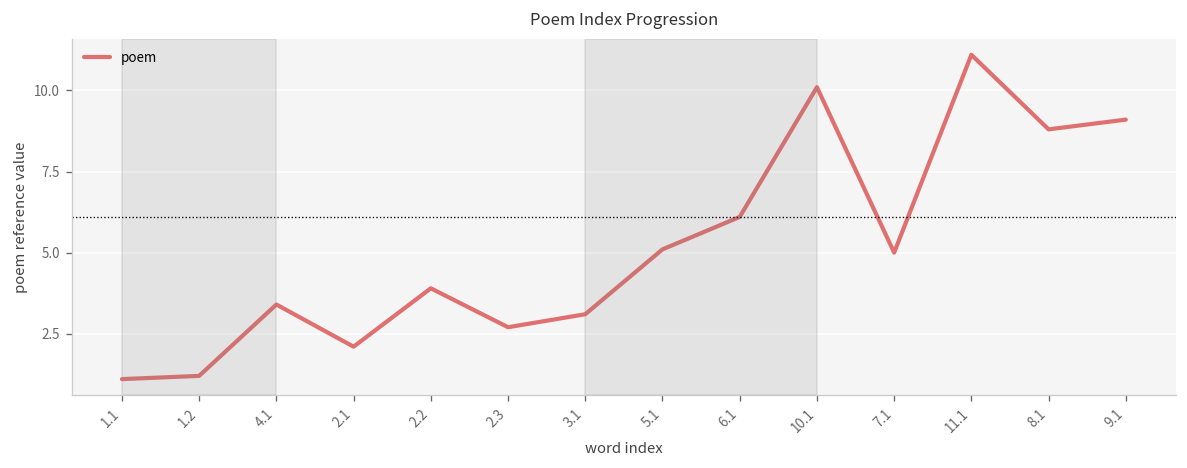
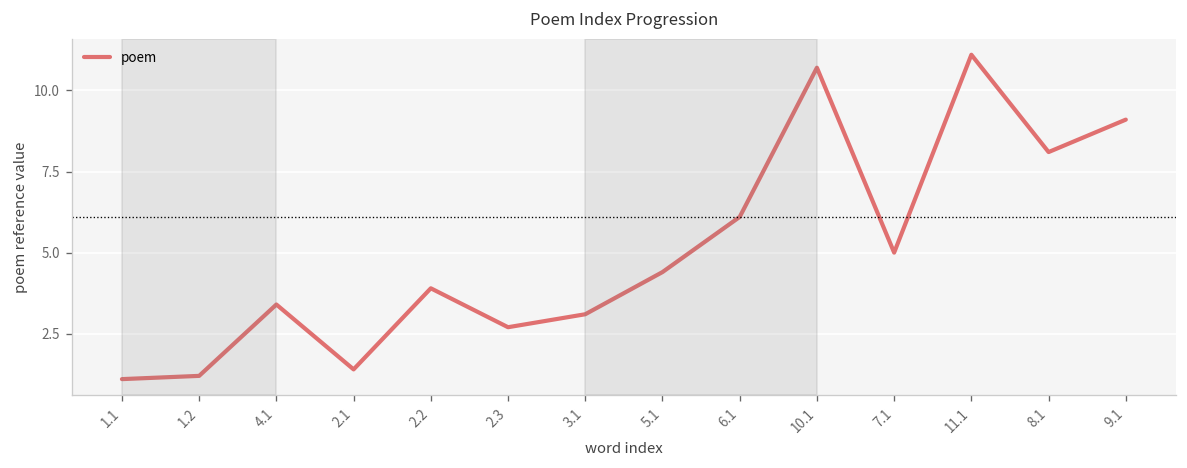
2.1: 2.1 -> 1.4
5.1: 5.1 -> 4.4
10.1: 10.1 -> 10.7
8.1: 8.8 -> 8.1
